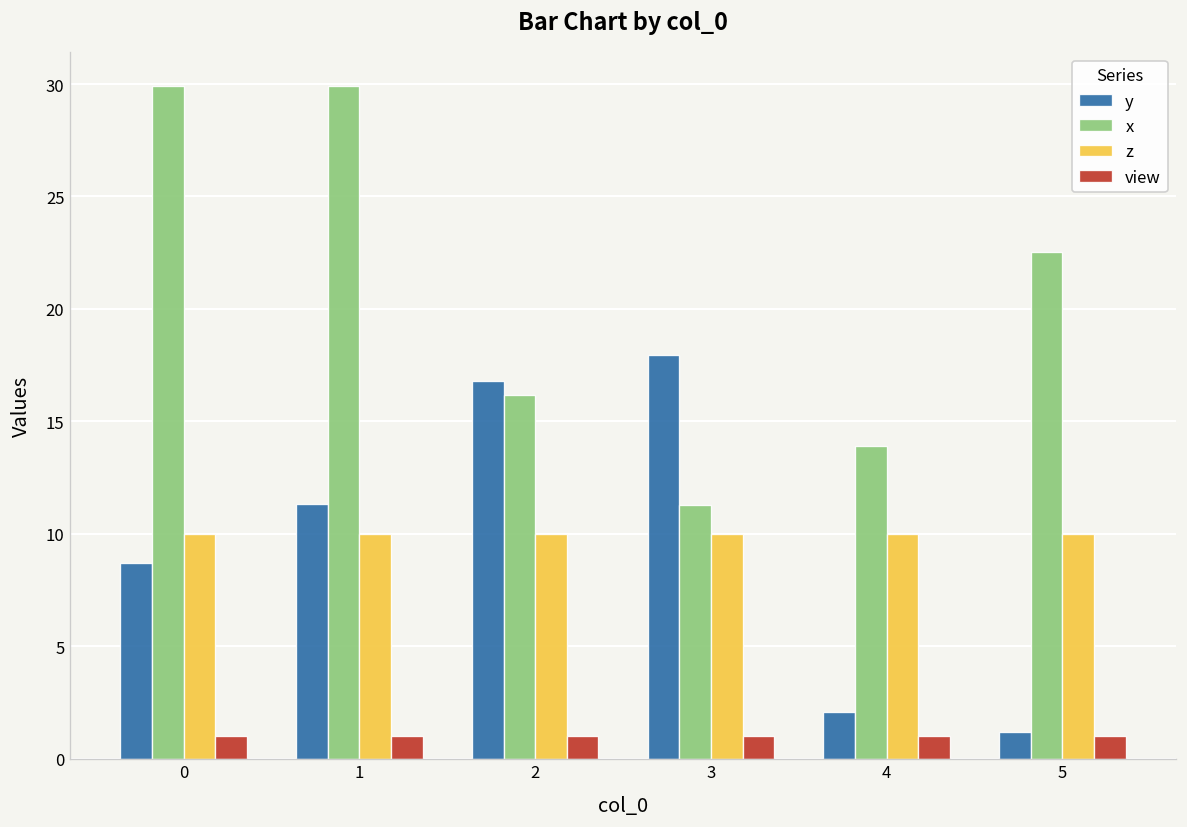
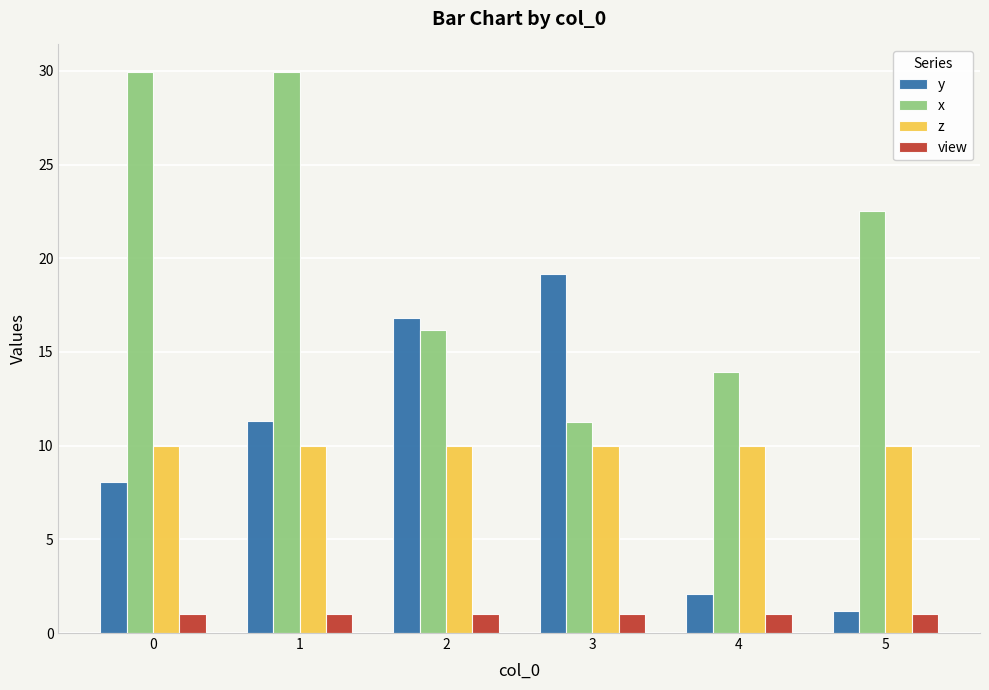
y, 0: 8.7 -> 8.1
y, 3: 17.9 -> 19.2
